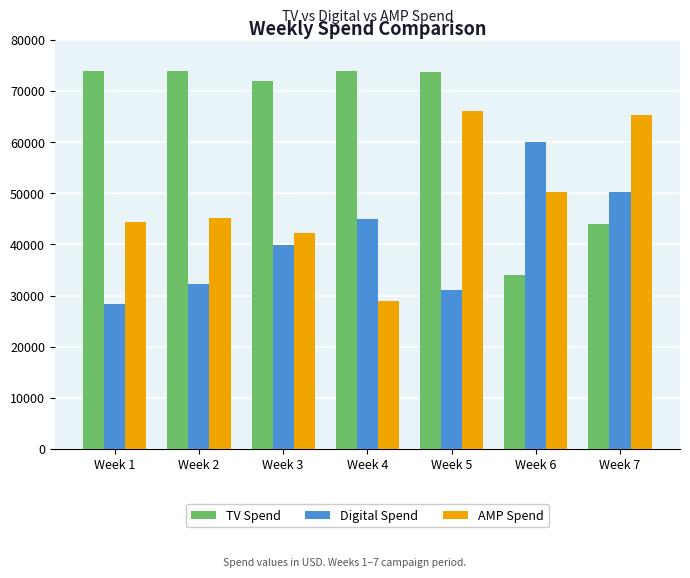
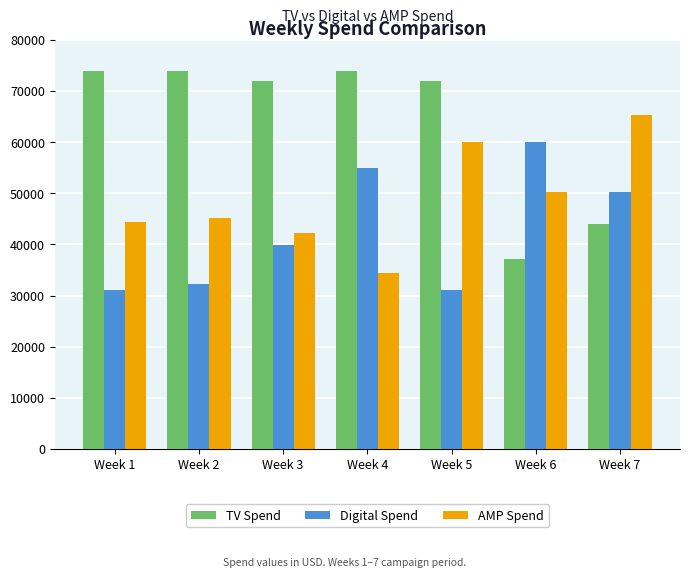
Digital Spend, Week 1: 28000 -> 31000
Digital Spend, Week 4: 45000 -> 55000
AMP Spend, Week 4: 29000 -> 34000
TV Spend, Week 5: 74000 -> 72000
AMP Spend, Week 5: 66000 -> 60000
TV Spend, Week 6: 34000 -> 37000
